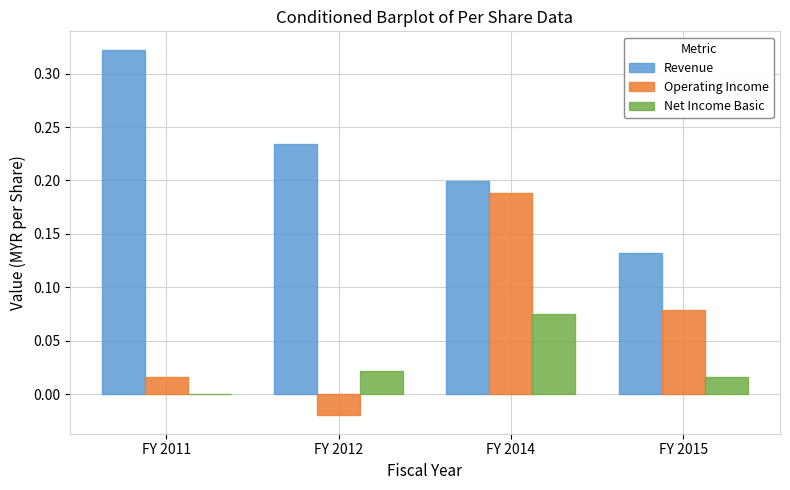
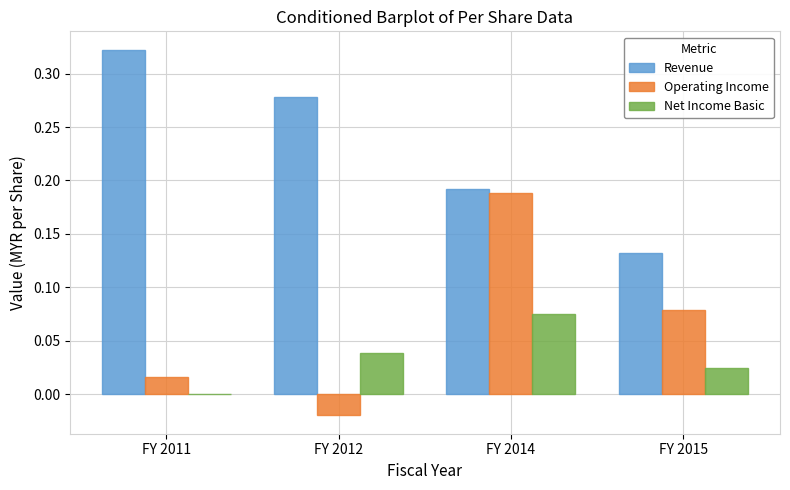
Revenue, FY 2012: 0.234 -> 0.279
Net Income Basic, FY 2012: 0.021 -> 0.039
Revenue, FY 2014: 0.200 -> 0.192
Net Income Basic, FY 2015: 0.016 -> 0.025
